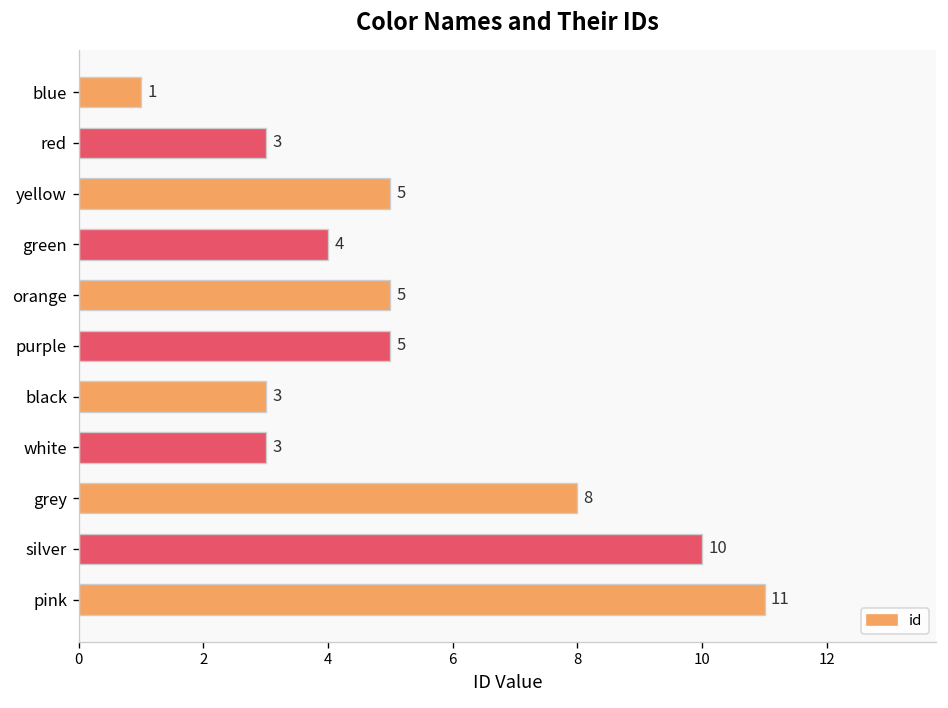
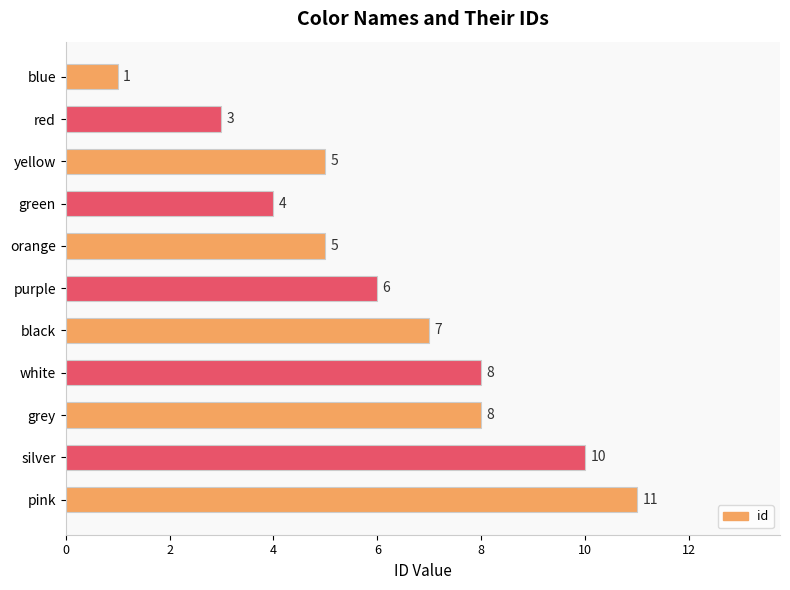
purple: 5 -> 6
black: 3 -> 7
white: 3 -> 8
